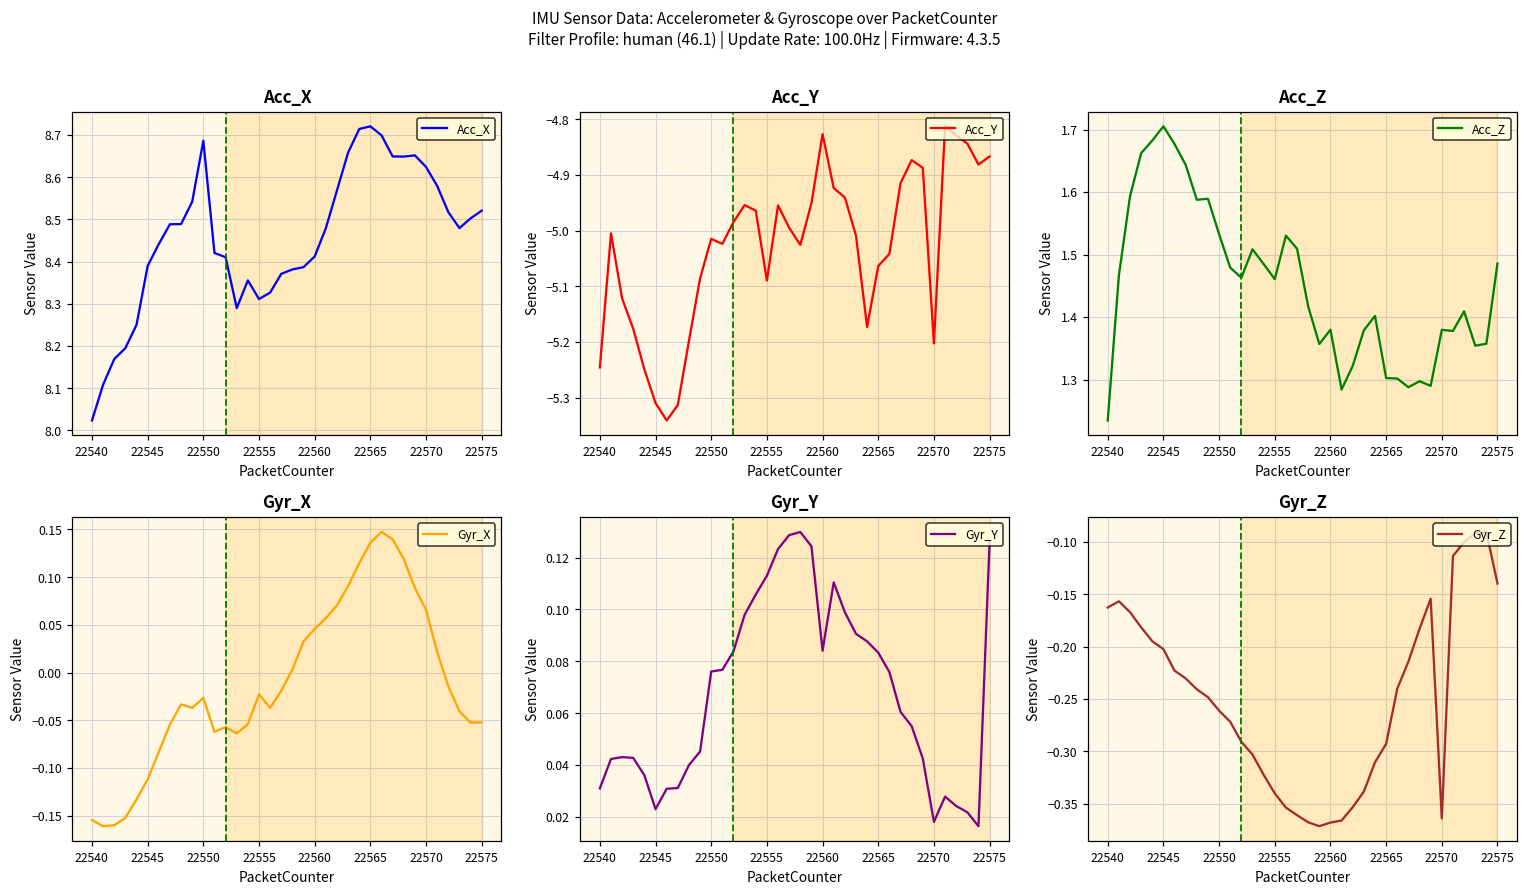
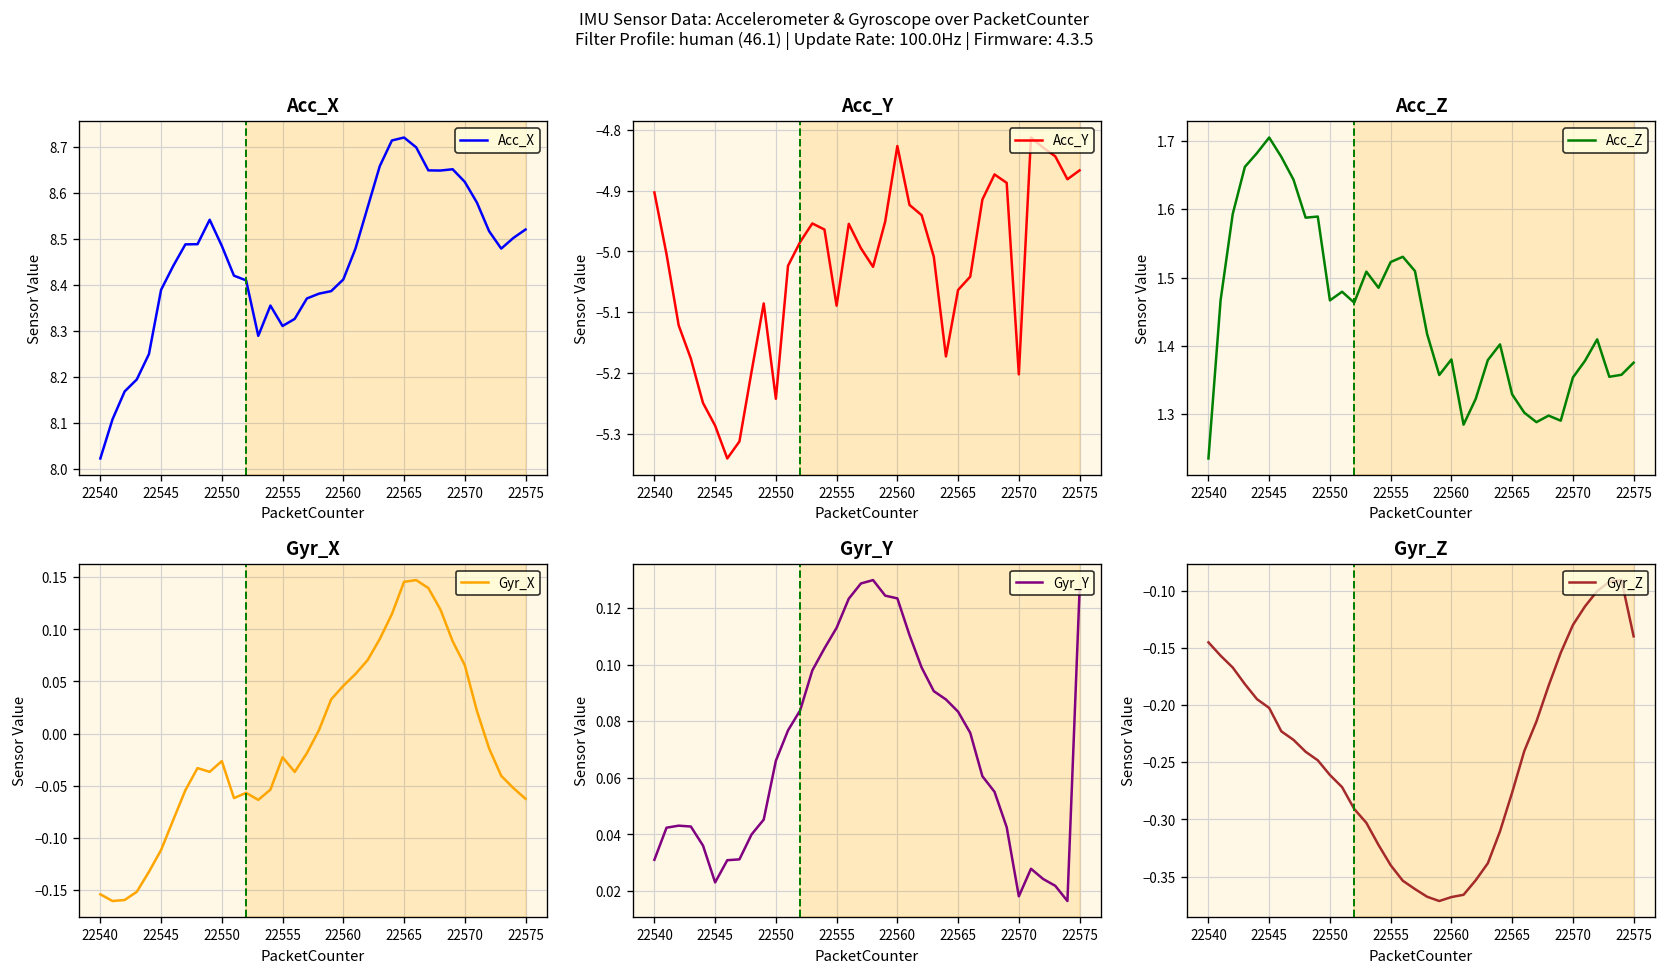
Acc_X, 22550: 8.69 -> 8.49
Acc_Y, 22540: -5.25 -> -4.90
Acc_Y, 22545: -5.31 -> -5.29
Acc_Y, 22550: -5.01 -> -5.24
Acc_Z, 22550: 1.53 -> 1.47
Acc_Z, 22555: 1.46 -> 1.52
Acc_Z, 22565: 1.30 -> 1.33
Acc_Z, 22570: 1.38 -> 1.35
Acc_Z, 22575: 1.49 -> 1.38
Gyr_X, 22565: 0.14 -> 0.15
Gyr_X, 22575: -0.05 -> -0.06
Gyr_Y, 22550: 0.076 -> 0.066
Gyr_Y, 22560: 0.084 -> 0.123
Gyr_Z, 22540: -0.16 -> -0.15
Gyr_Z, 22565: -0.29 -> -0.28
Gyr_Z, 22570: -0.36 -> -0.13
